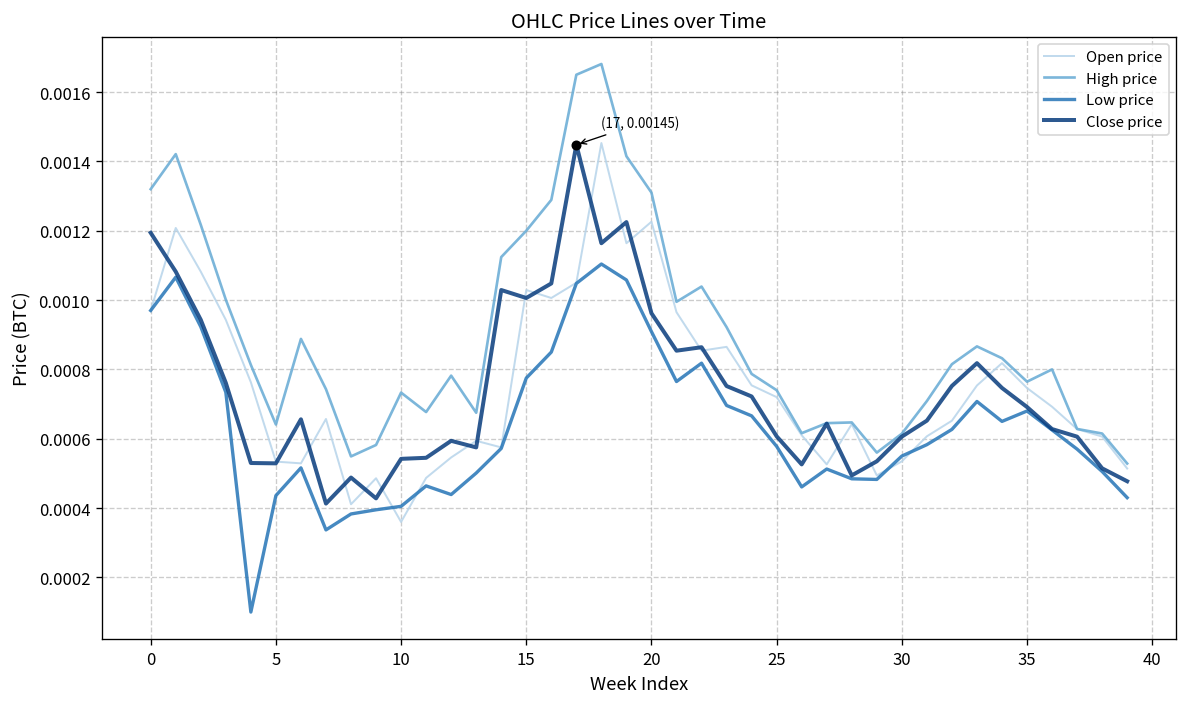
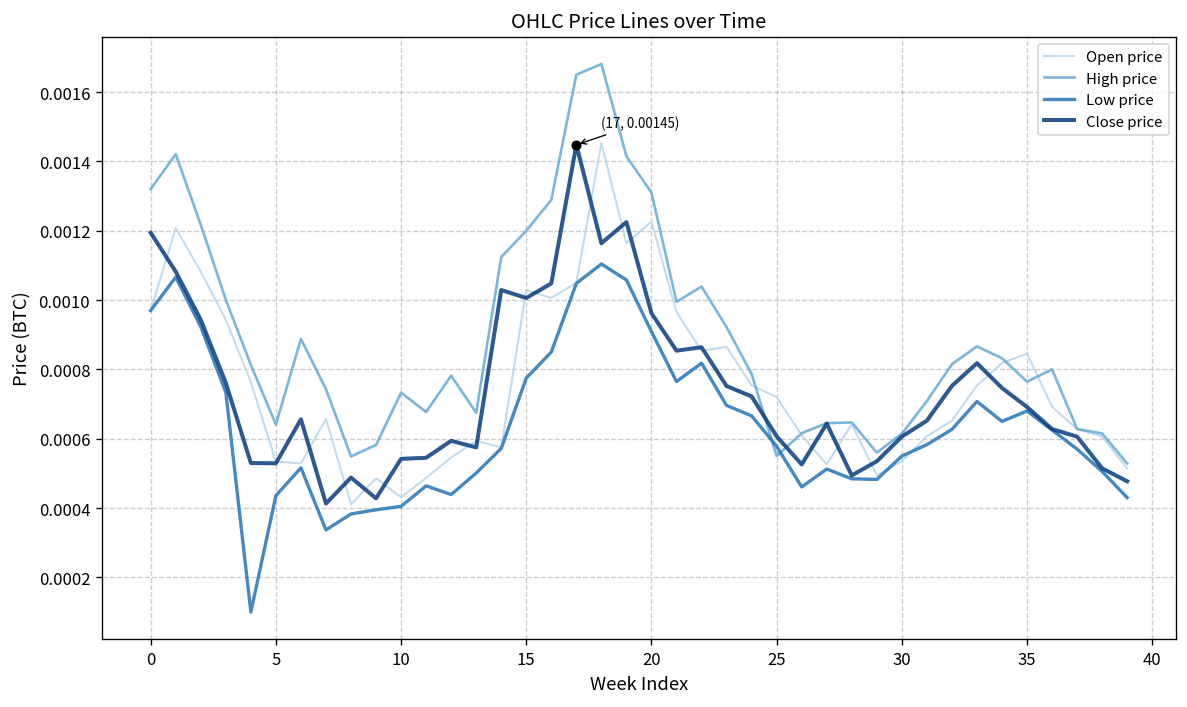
Open price, 10: 0.00036 -> 0.00043
High price, 25: 0.00074 -> 0.00055
Open price, 35: 0.00075 -> 0.00085
